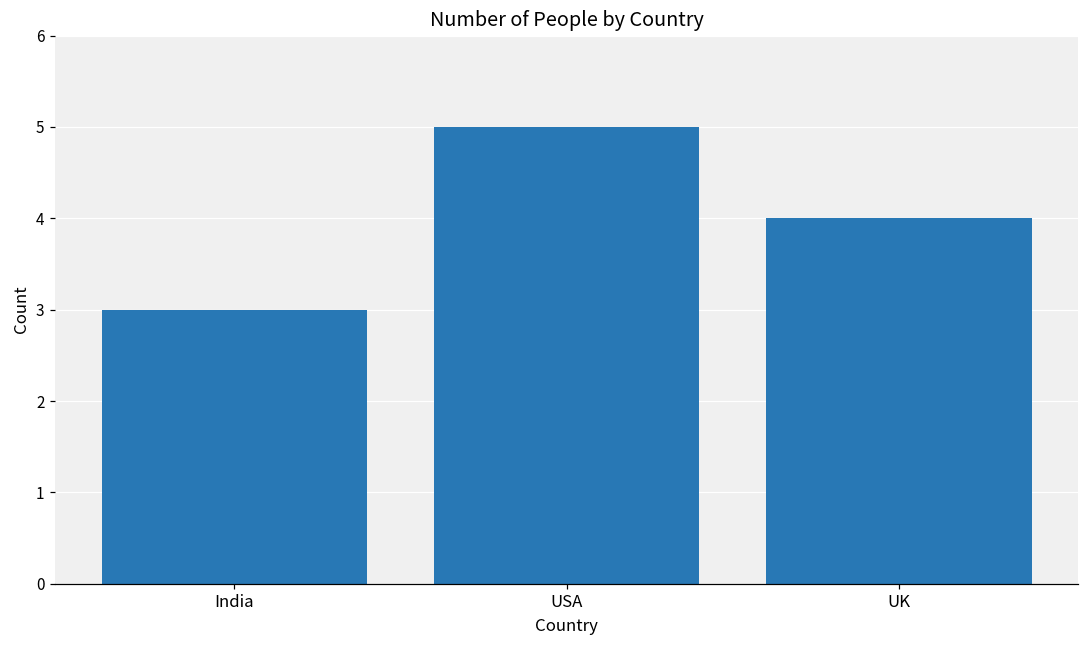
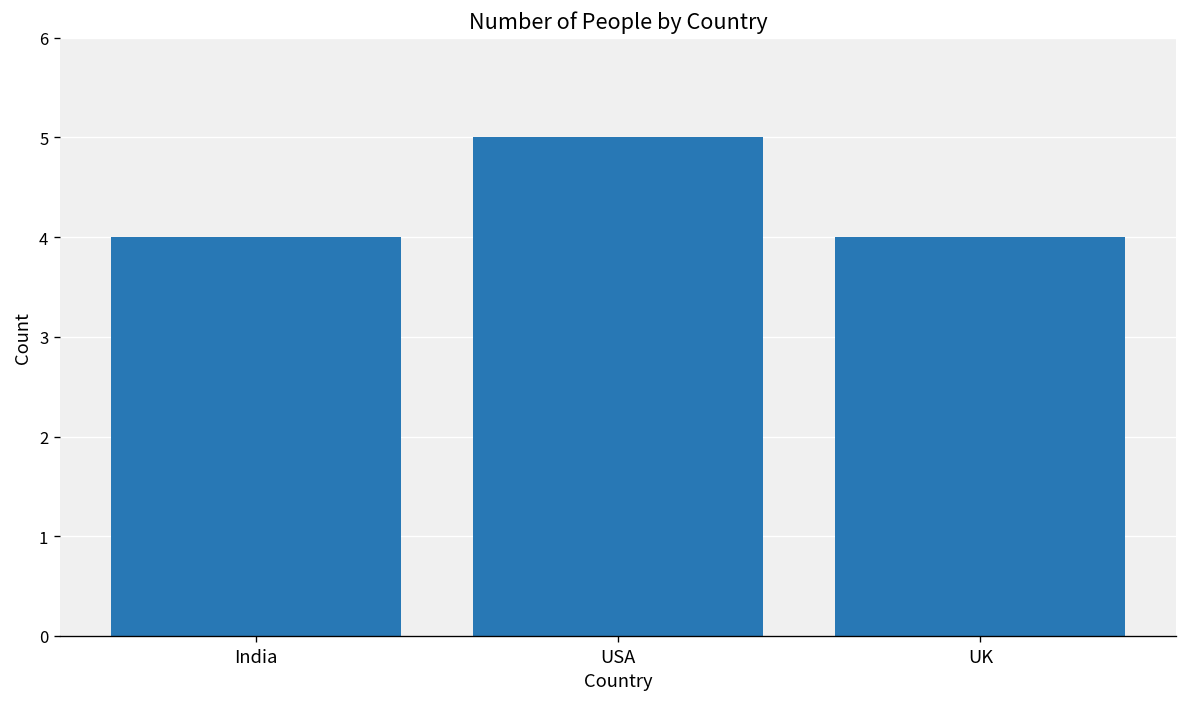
India: 3 -> 4
